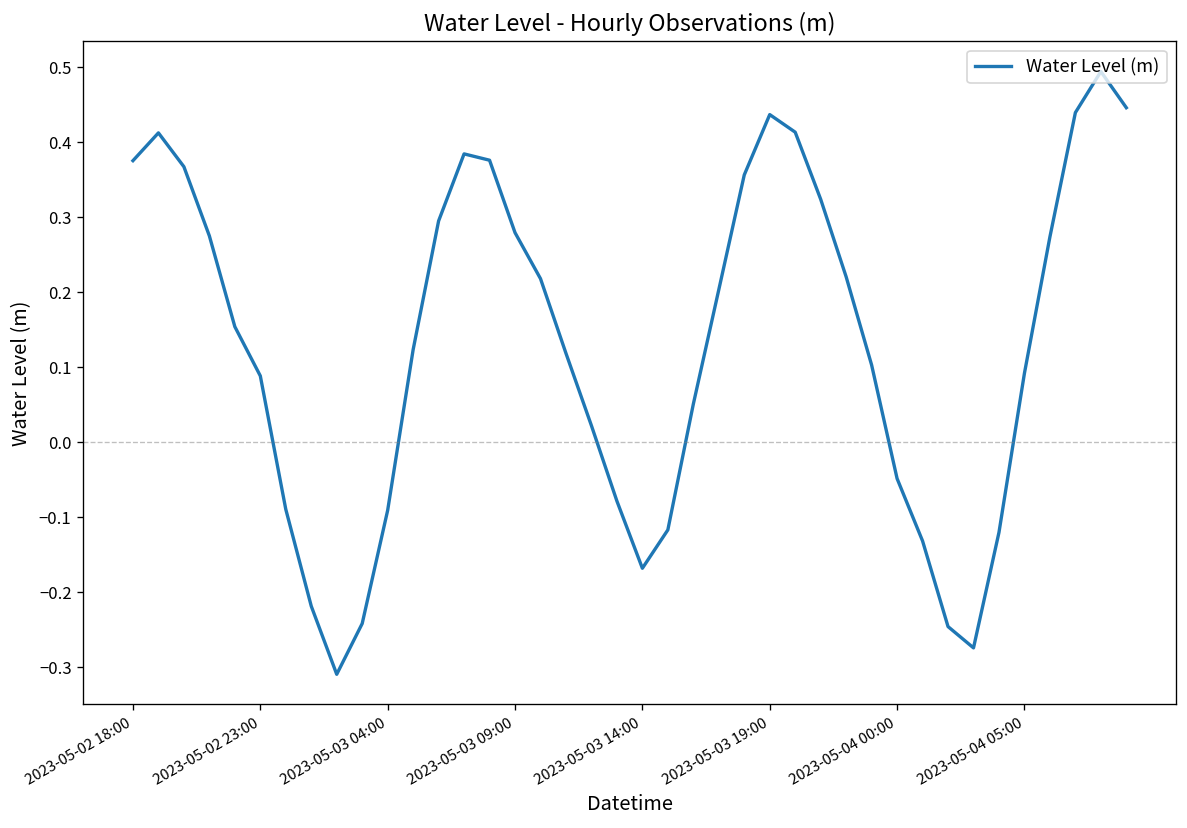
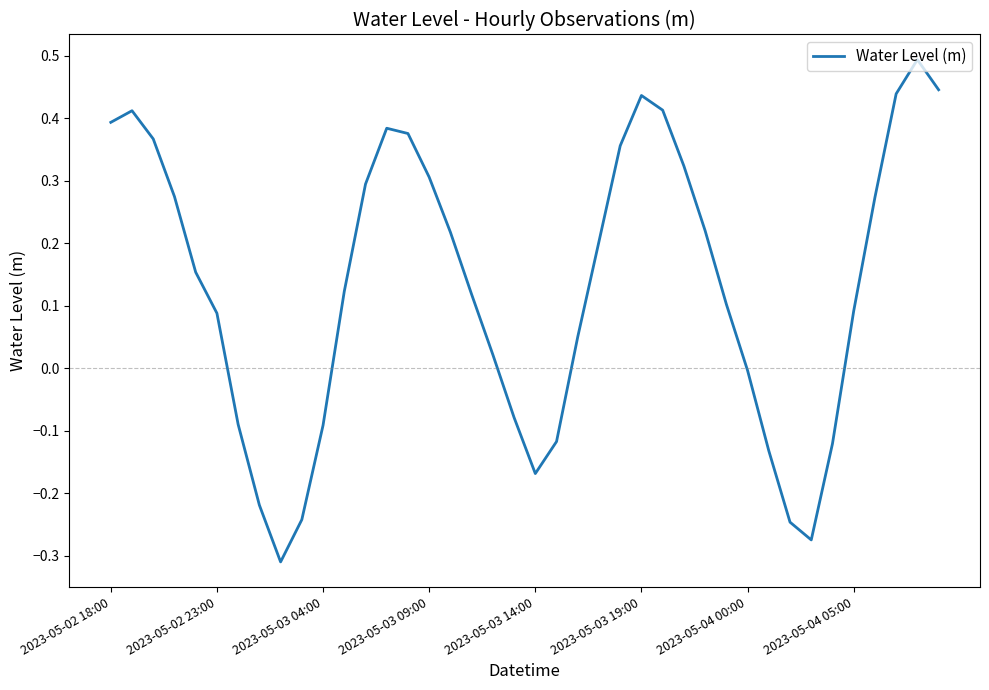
2023-05-02 18:00: 0.38 -> 0.39
2023-05-03 09:00: 0.28 -> 0.31
2023-05-04 00:00: -0.05 -> 0.00
